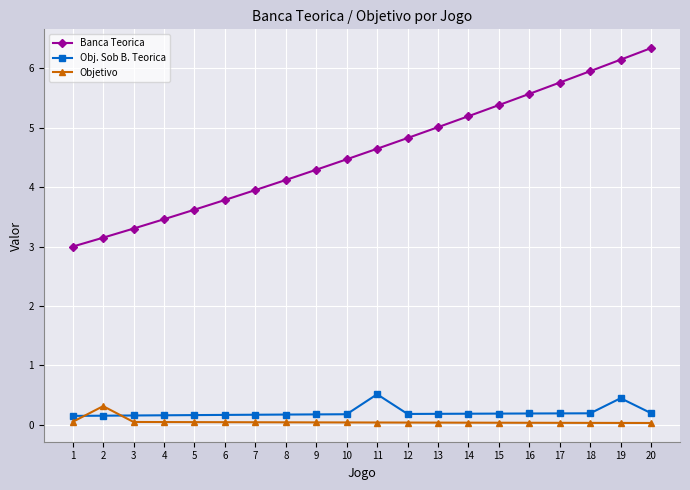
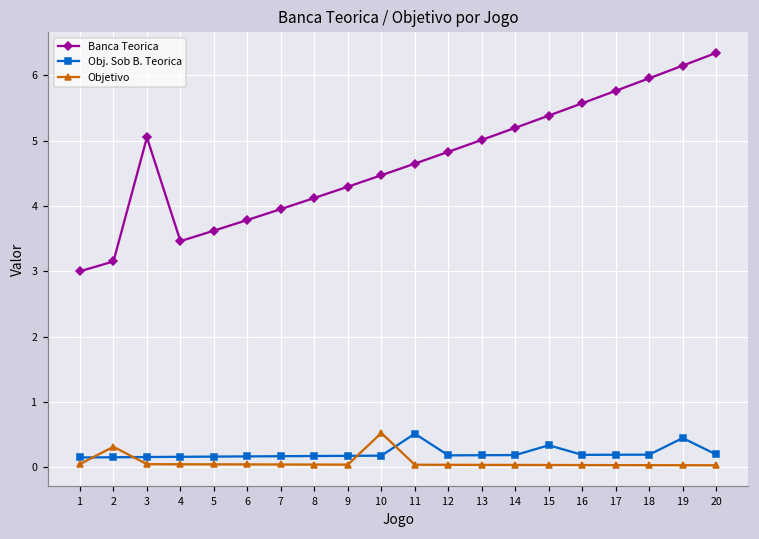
Banca Teorica, 3: 3.3 -> 5.0
Objetivo, 10: 0.0 -> 0.5
Obj. Sob B. Teorica, 15: 0.2 -> 0.3
